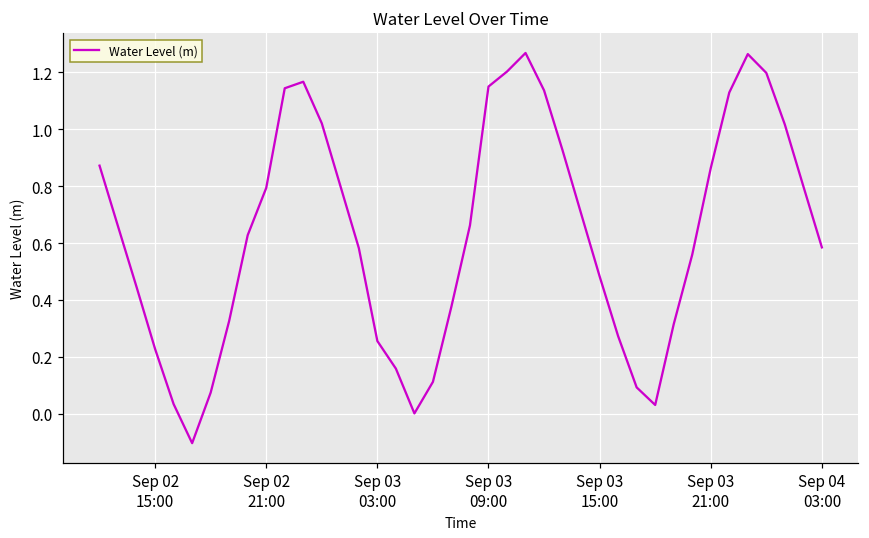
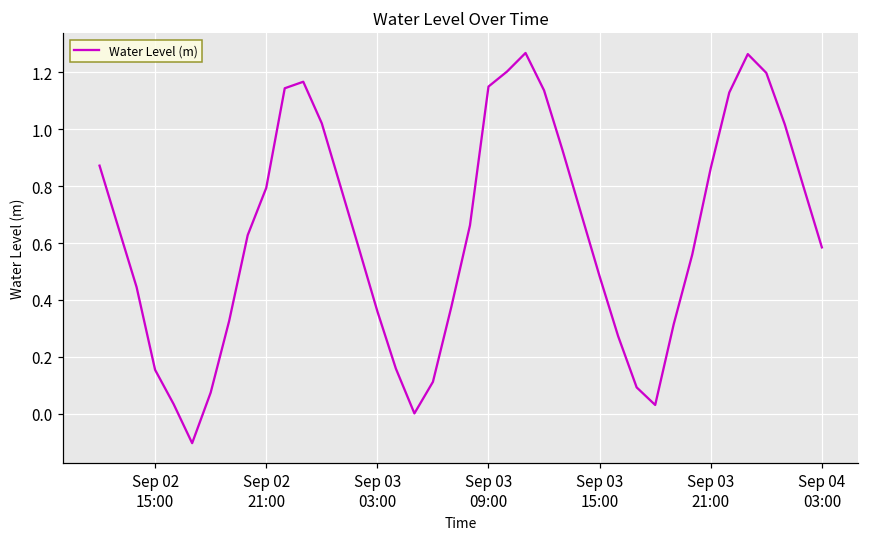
Sep 02 15:00: 0.23 -> 0.15
Sep 03 03:00: 0.26 -> 0.36
